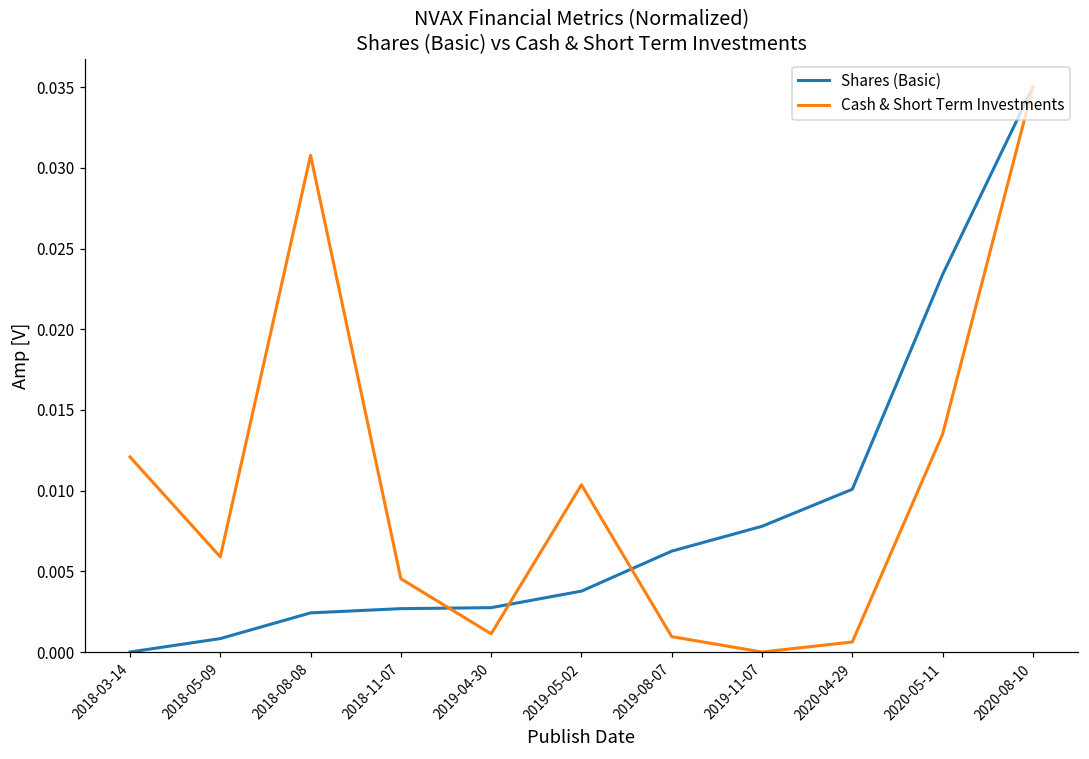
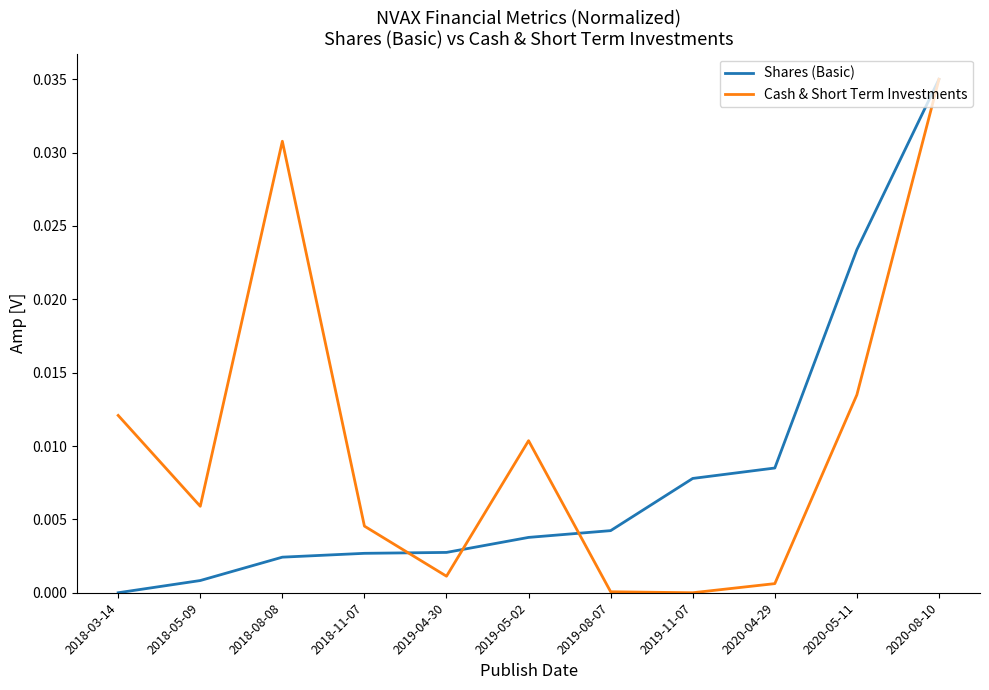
Shares (Basic), 2019-08-07: 0.0063 -> 0.0042
Cash & Short Term Investments, 2019-08-07: 0.0010 -> 0.0001
Shares (Basic), 2020-04-29: 0.0101 -> 0.0085
